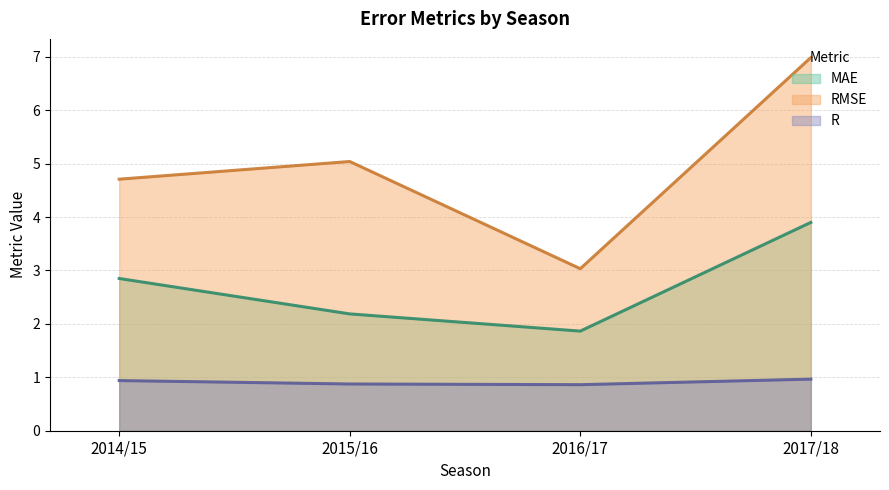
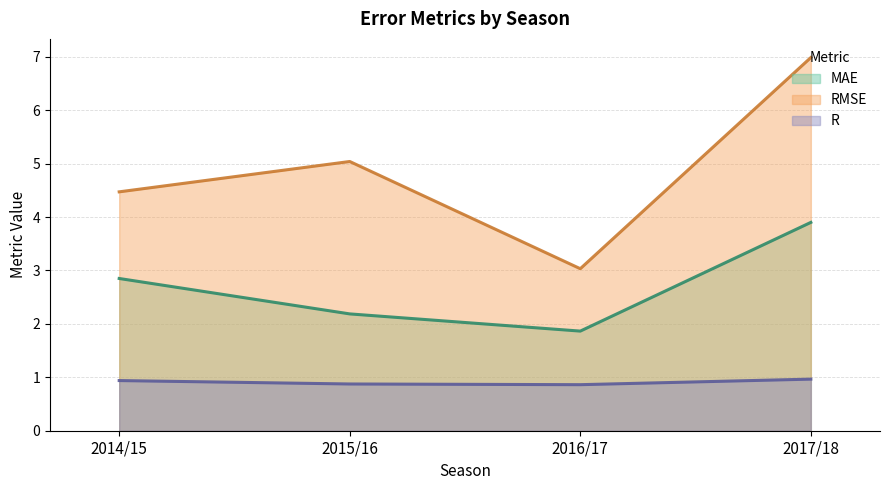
RMSE, 2014/15: 4.7 -> 4.5
